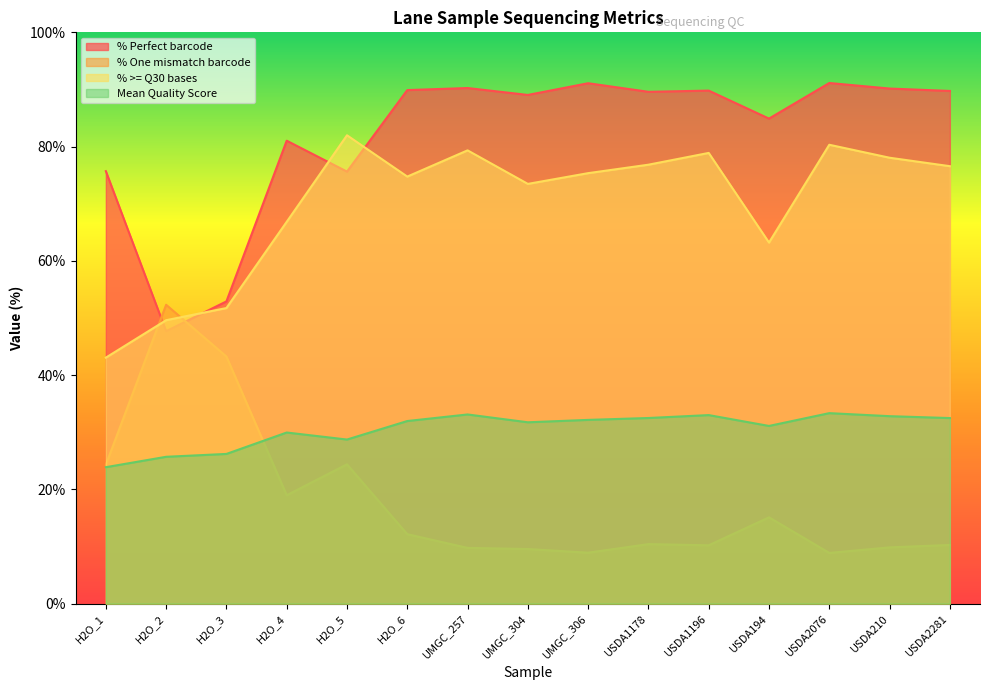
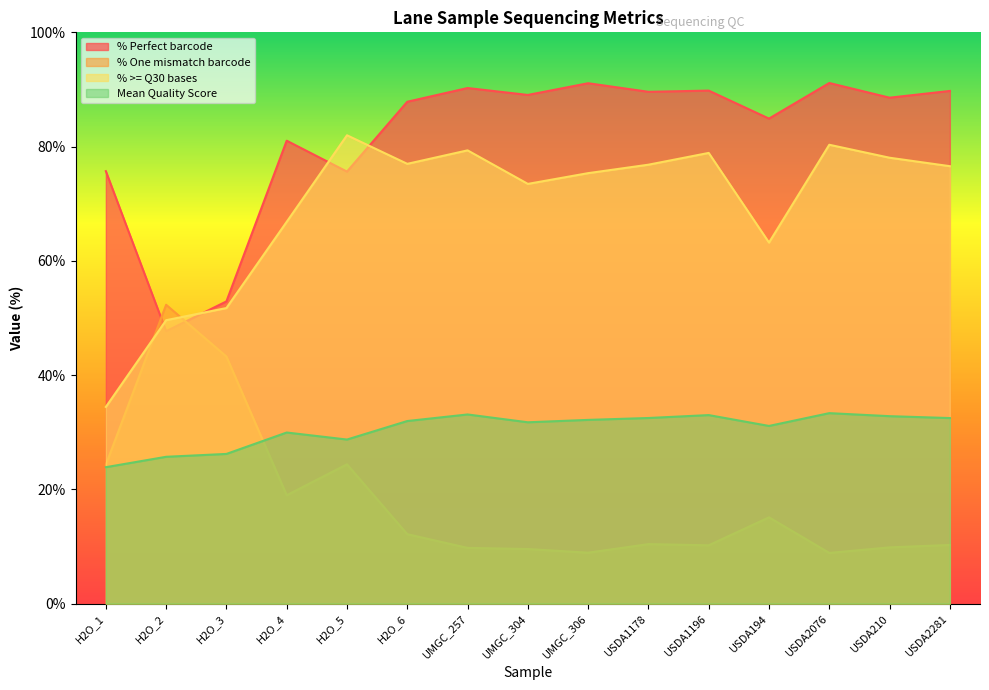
% >= Q30 bases, H2O_1: 43% -> 34%
% Perfect barcode, H2O_6: 90% -> 88%
% >= Q30 bases, H2O_6: 75% -> 77%
% Perfect barcode, USDA210: 90% -> 89%
